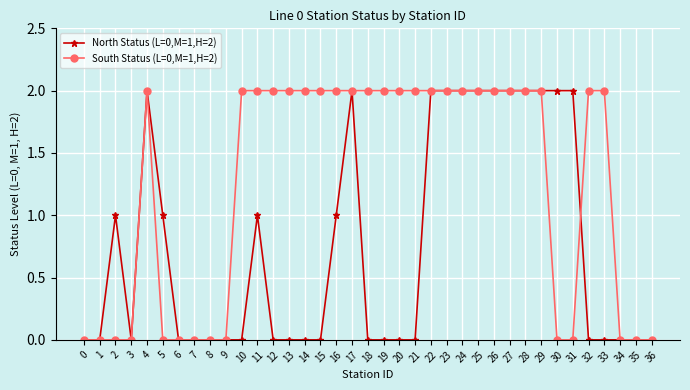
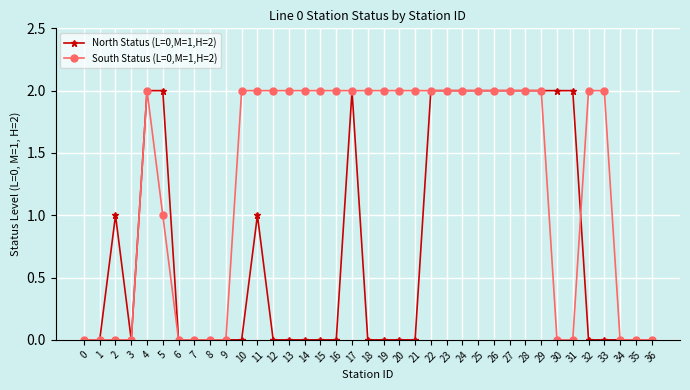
North Status (L=0,M=1,H=2), 5: 1 -> 2
South Status (L=0,M=1,H=2), 5: 0 -> 1
North Status (L=0,M=1,H=2), 16: 1 -> 0
